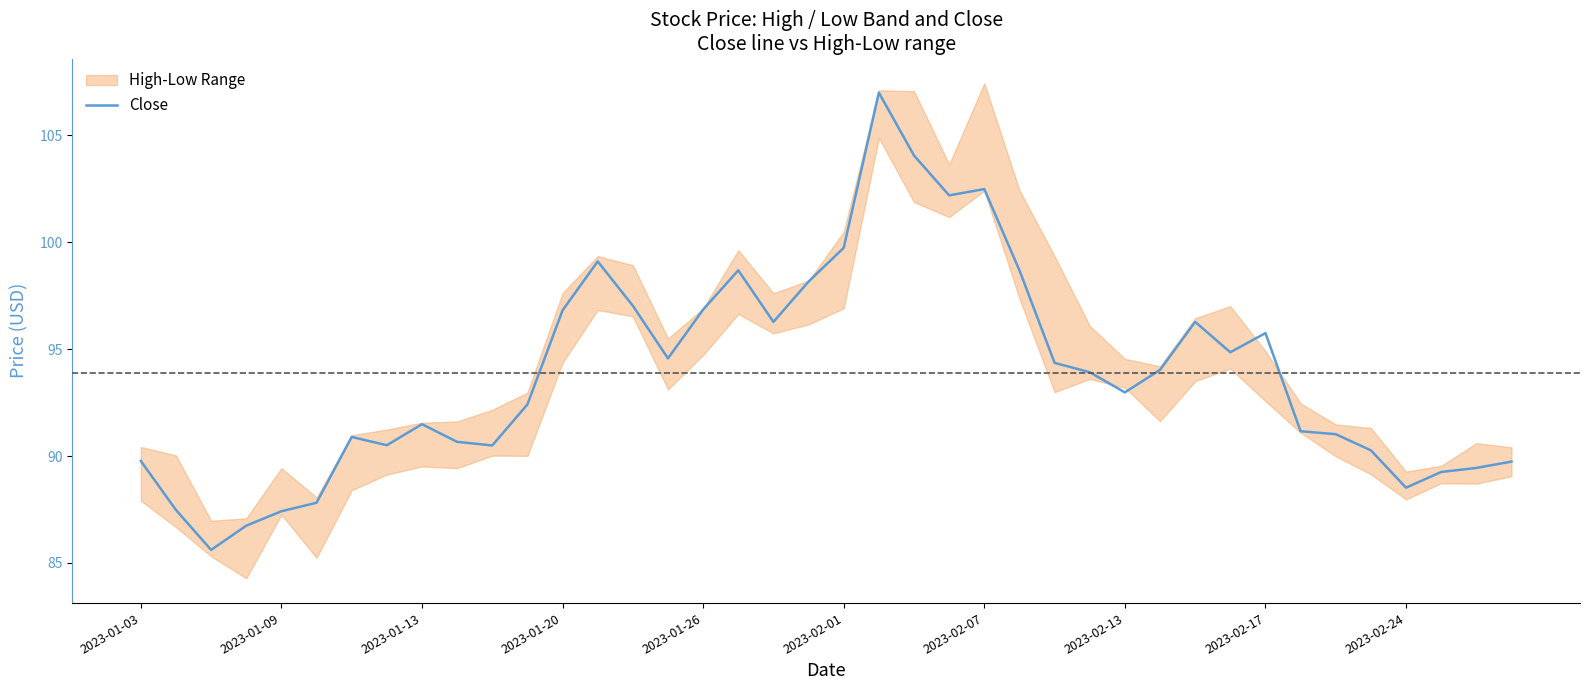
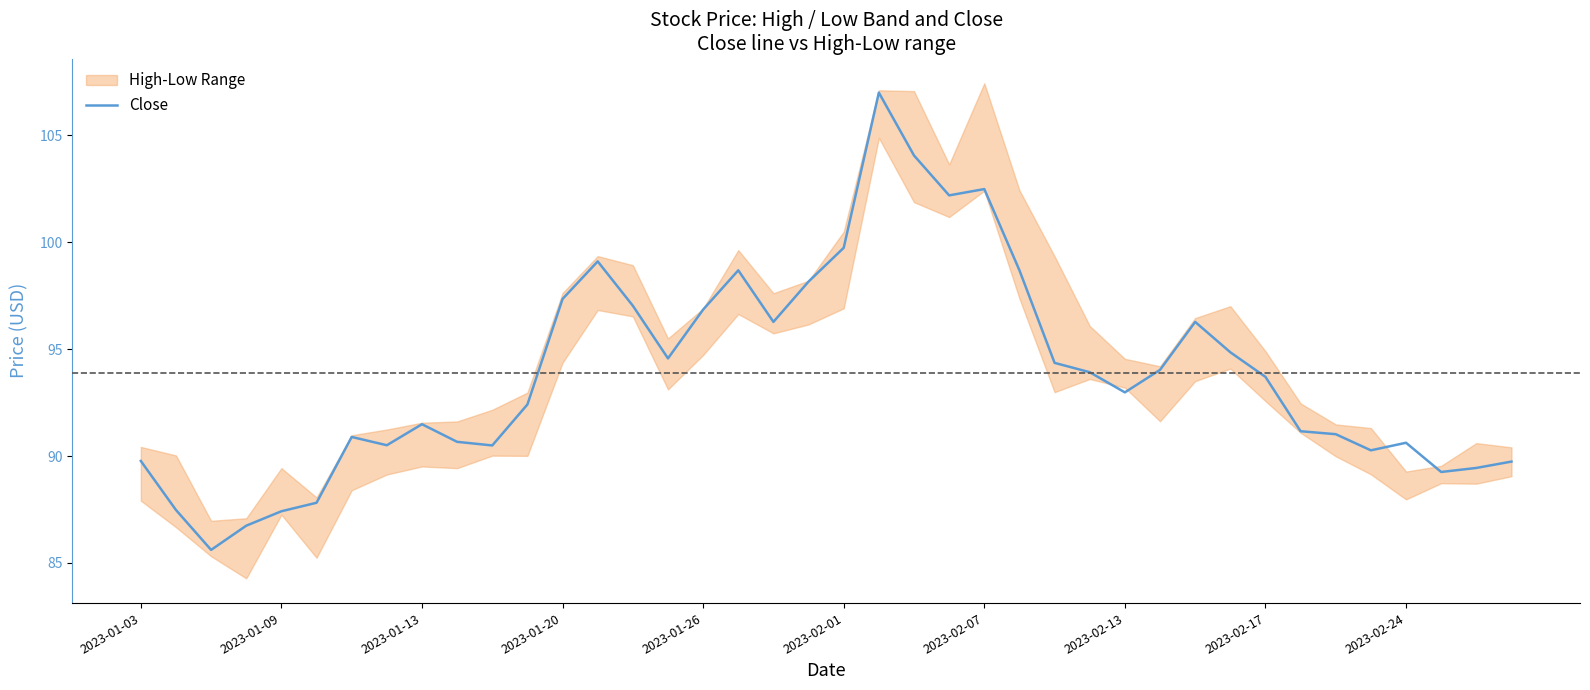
Close, 2023-01-20: 96.8 -> 97.3
Close, 2023-02-17: 95.8 -> 93.7
Close, 2023-02-24: 88.5 -> 90.6
